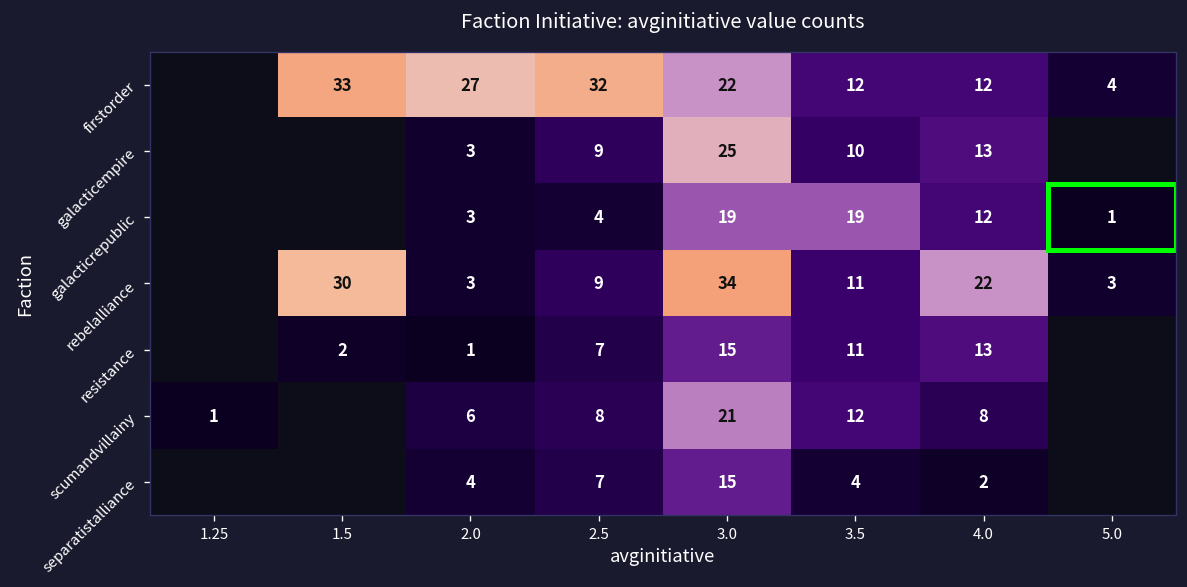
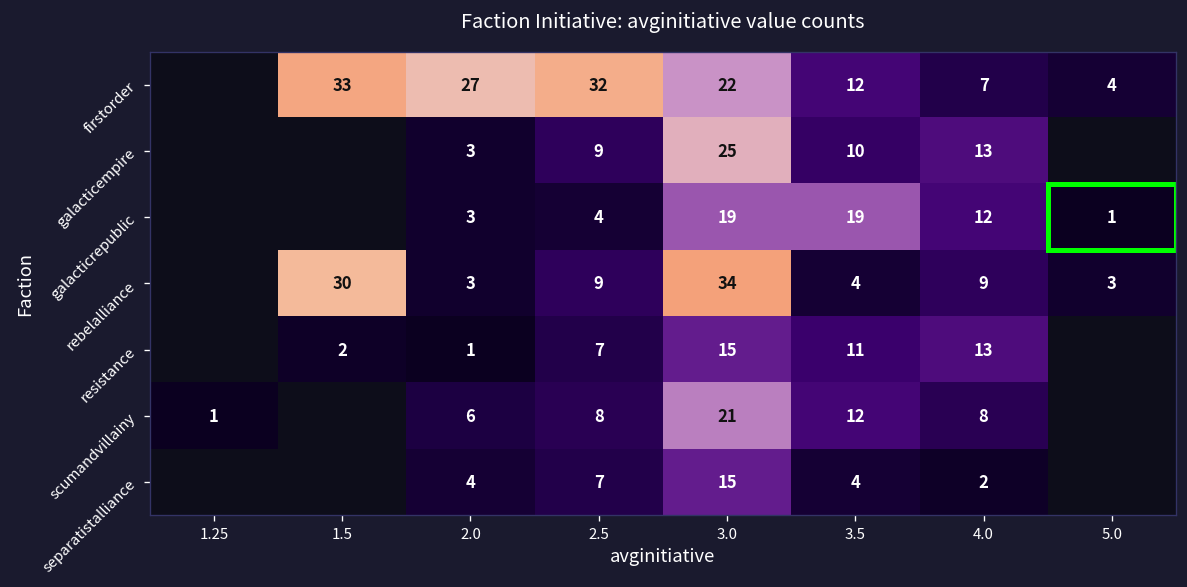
firstorder, 4.0: 12 -> 7
rebelalliance, 3.5: 11 -> 4
rebelalliance, 4.0: 22 -> 9
